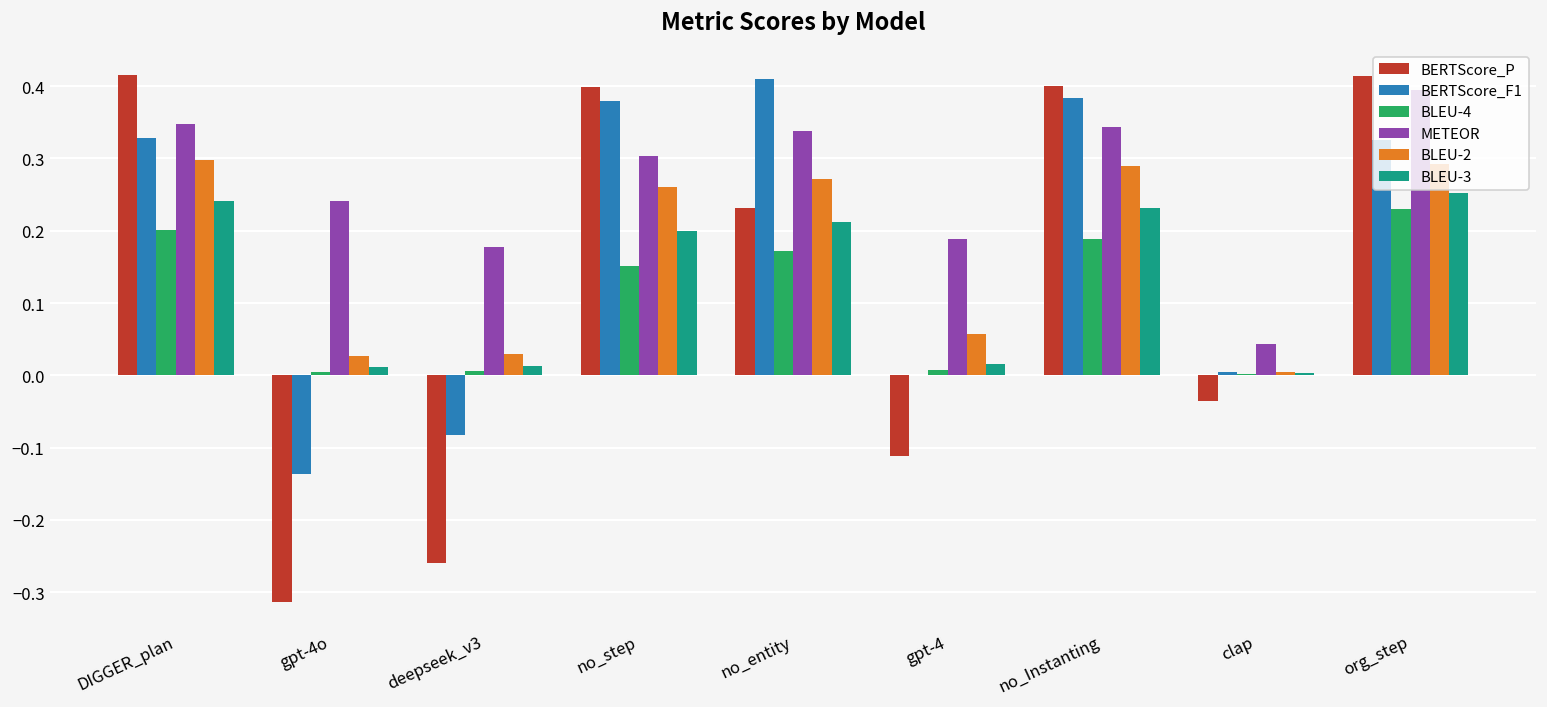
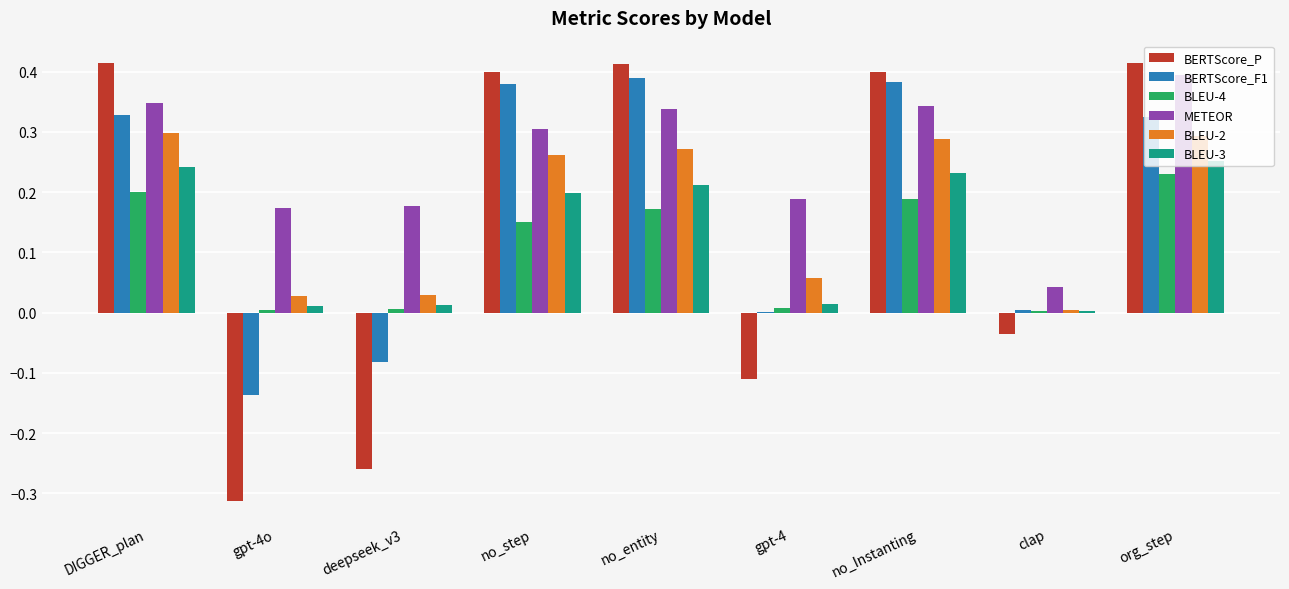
METEOR, gpt-4o: 0.24 -> 0.17
BERTScore_P, no_entity: 0.23 -> 0.41
BERTScore_F1, no_entity: 0.41 -> 0.39
